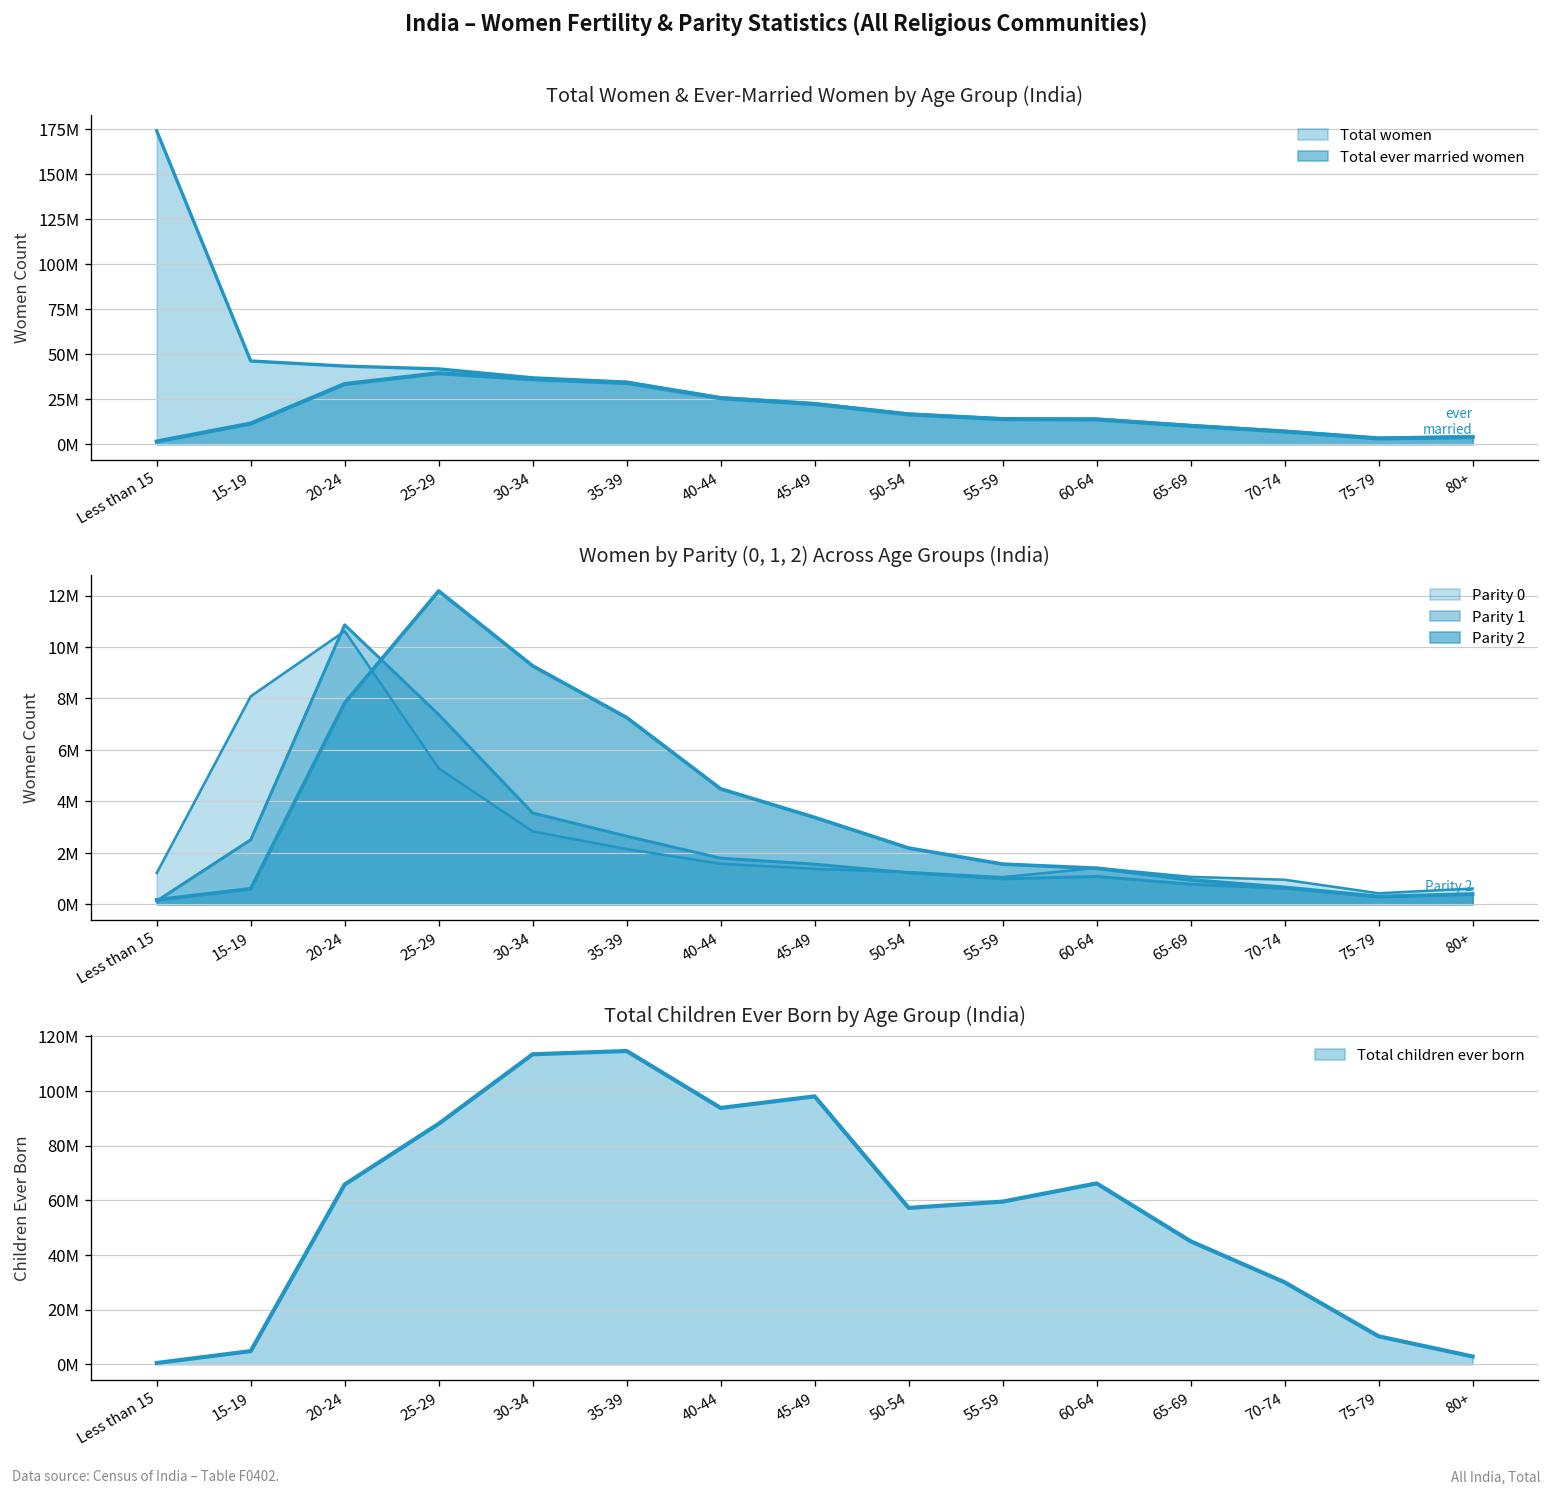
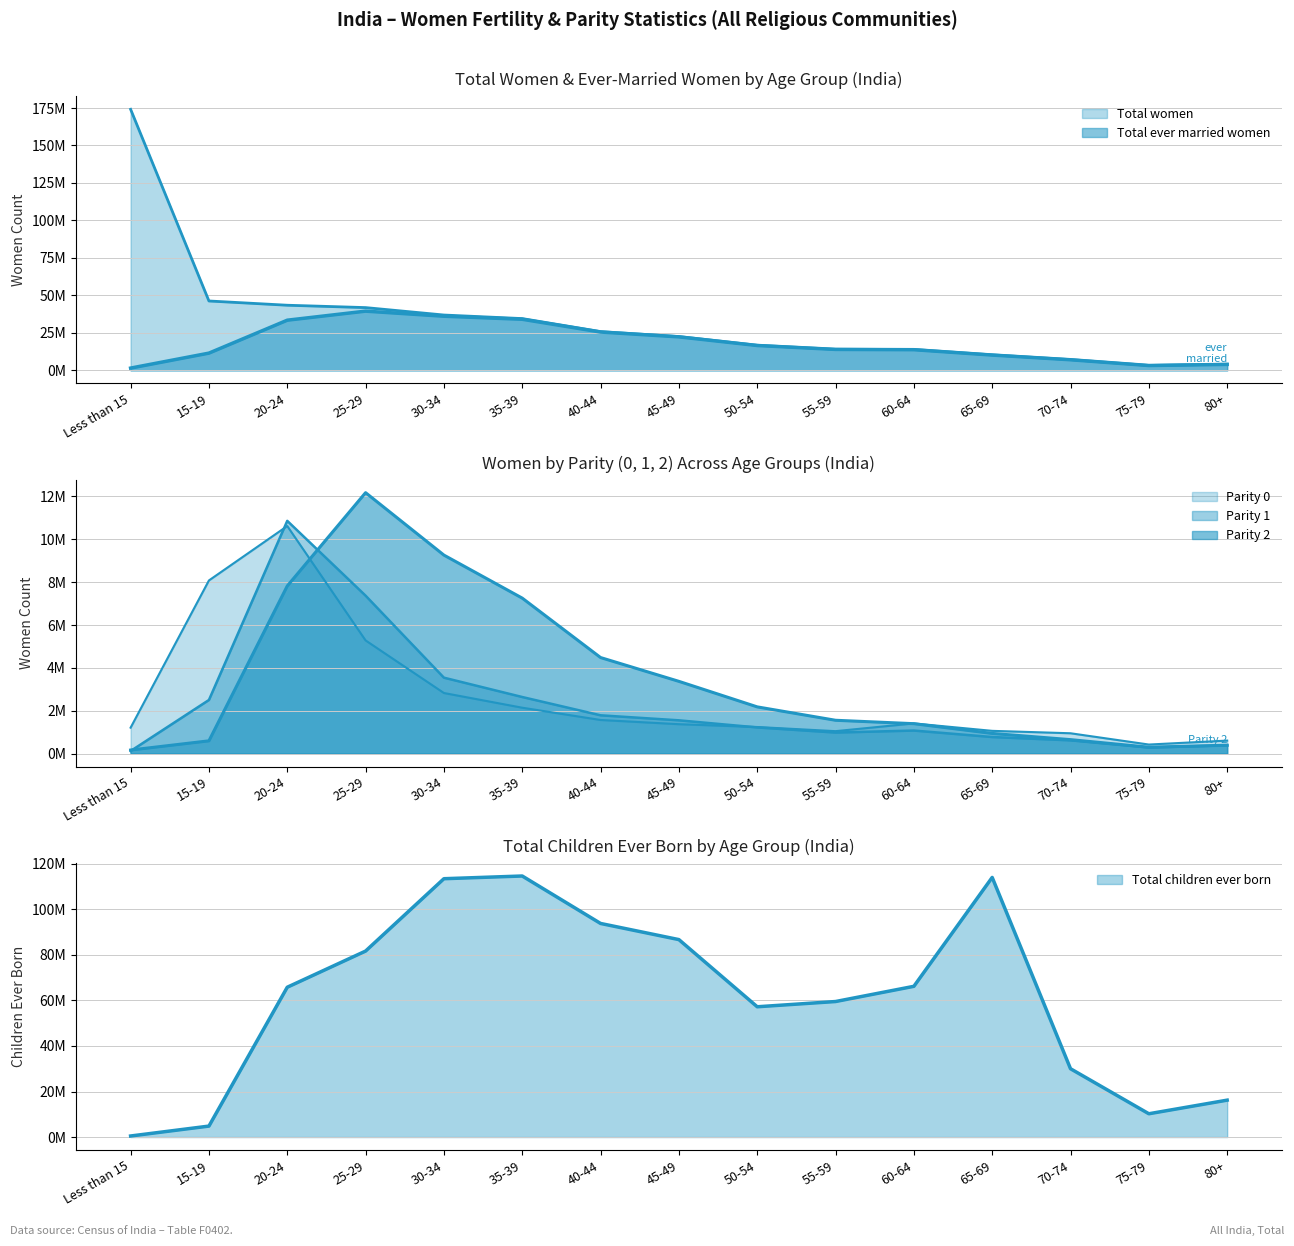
Total Children Ever Born by Age Group (India), 25-29: 88000000 -> 82000000
Total Children Ever Born by Age Group (India), 45-49: 98000000 -> 87000000
Total Children Ever Born by Age Group (India), 65-69: 45000000 -> 114000000
Total Children Ever Born by Age Group (India), 80+: 3000000 -> 16000000
